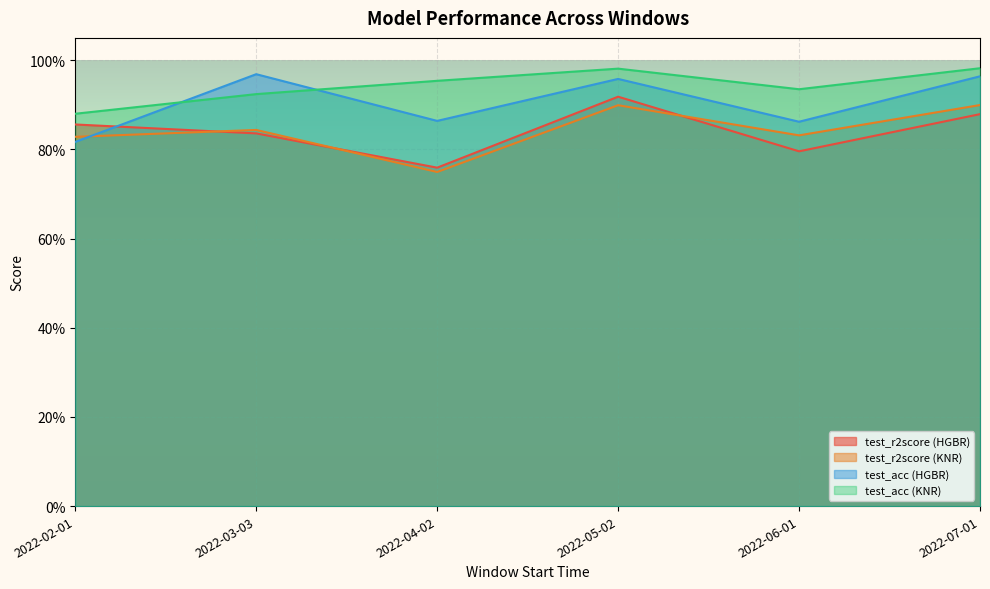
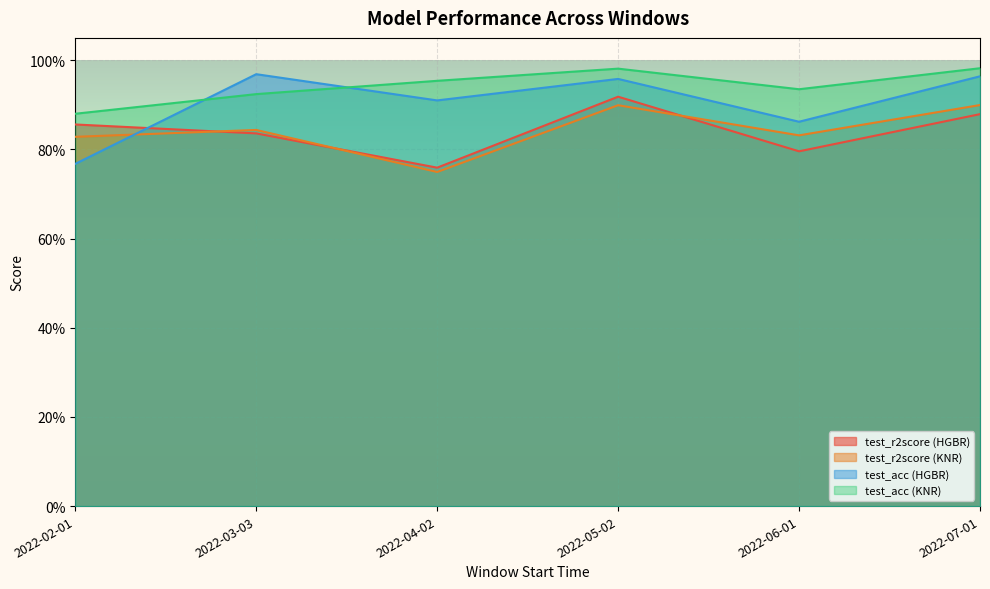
test_acc (HGBR), 2022-02-01: 82% -> 77%
test_acc (HGBR), 2022-04-02: 86% -> 91%
